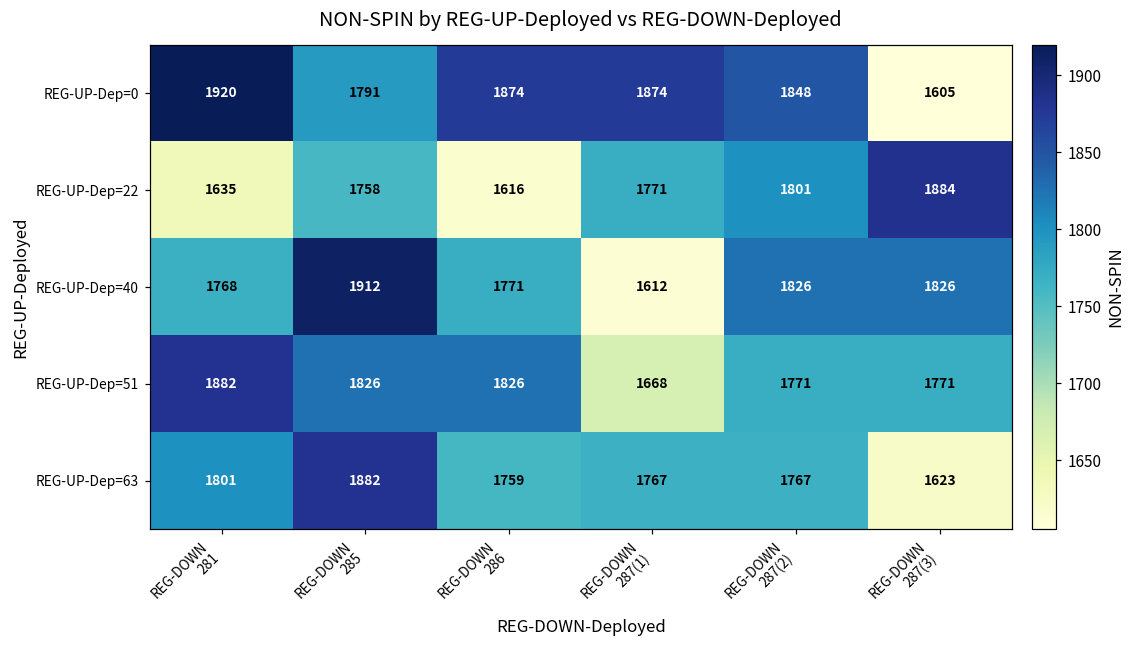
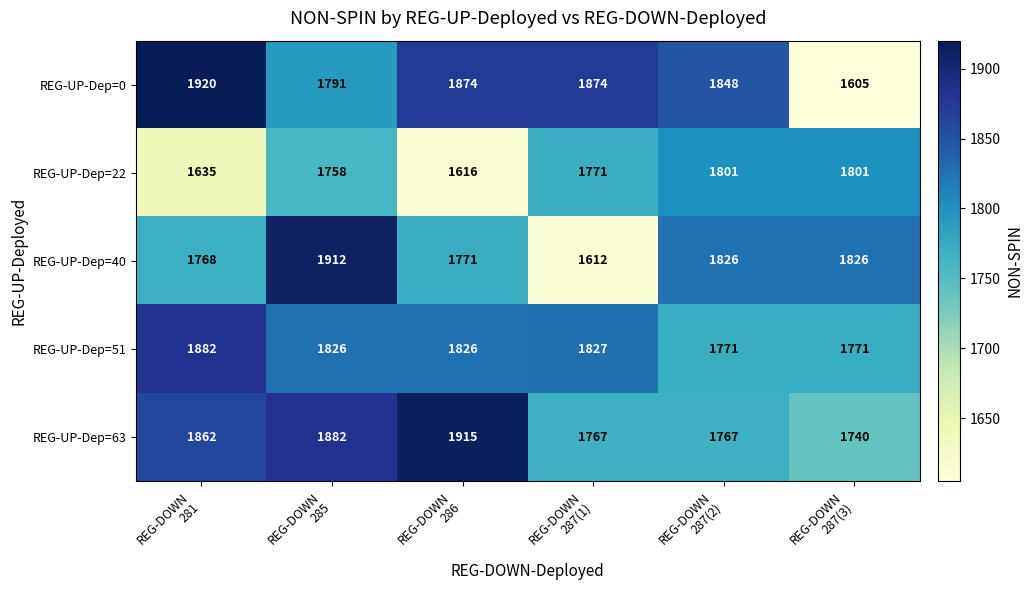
REG-UP-Dep=22, REG-DOWN 287(3): 1884 -> 1801
REG-UP-Dep=51, REG-DOWN 287(1): 1668 -> 1827
REG-UP-Dep=63, REG-DOWN 281: 1801 -> 1862
REG-UP-Dep=63, REG-DOWN 286: 1759 -> 1915
REG-UP-Dep=63, REG-DOWN 287(3): 1623 -> 1740
